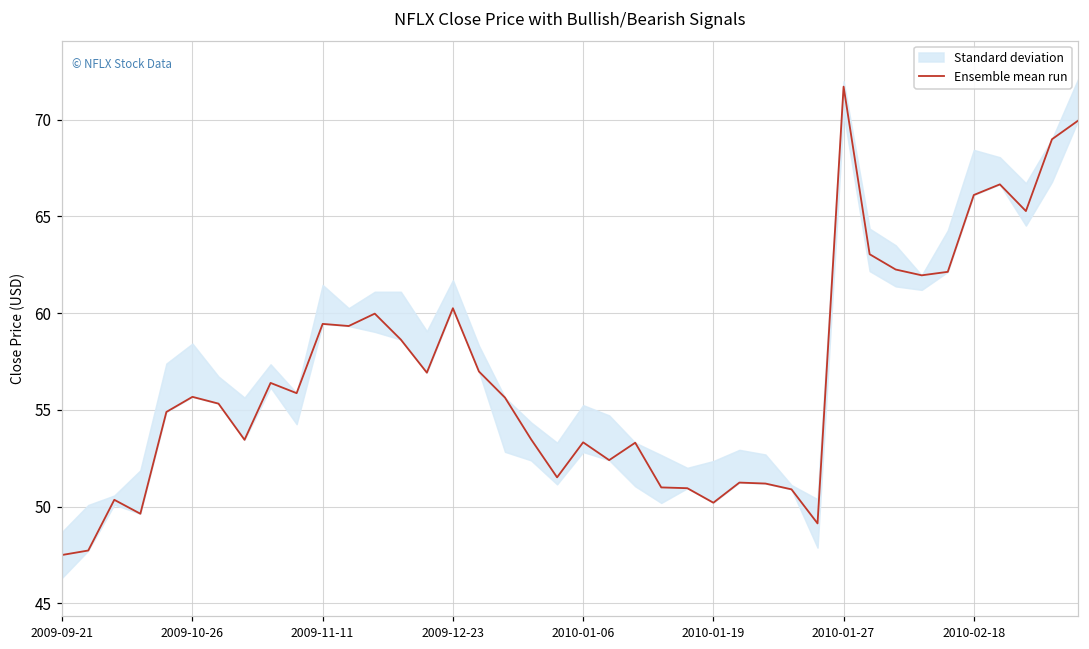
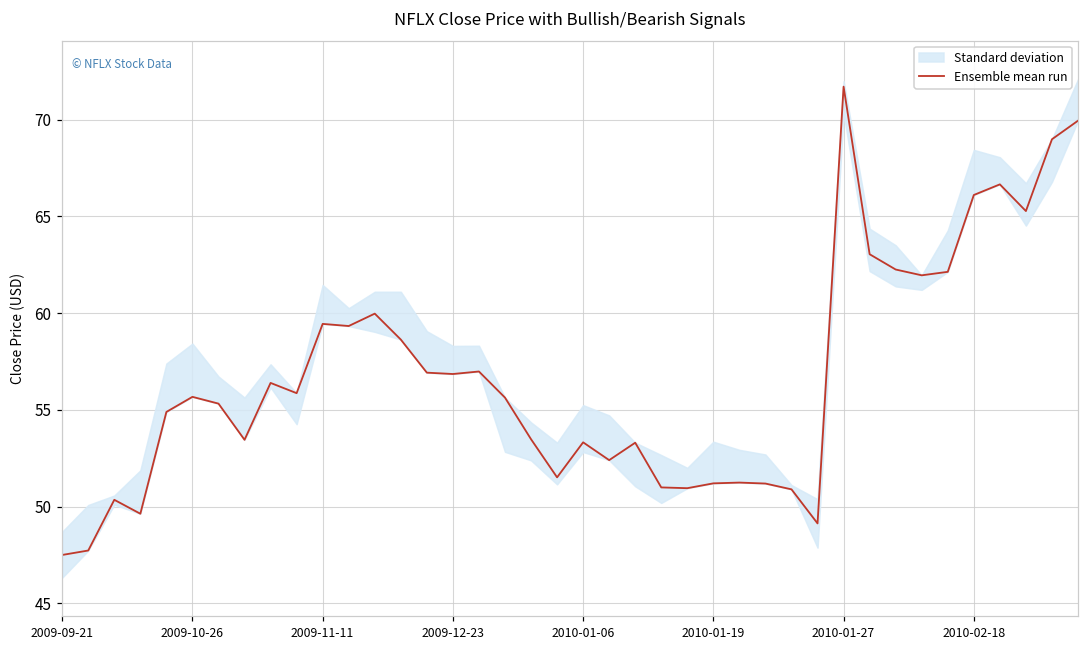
Ensemble mean run, 2009-12-23: 60.3 -> 56.9
Ensemble mean run, 2010-01-19: 50.2 -> 51.2
